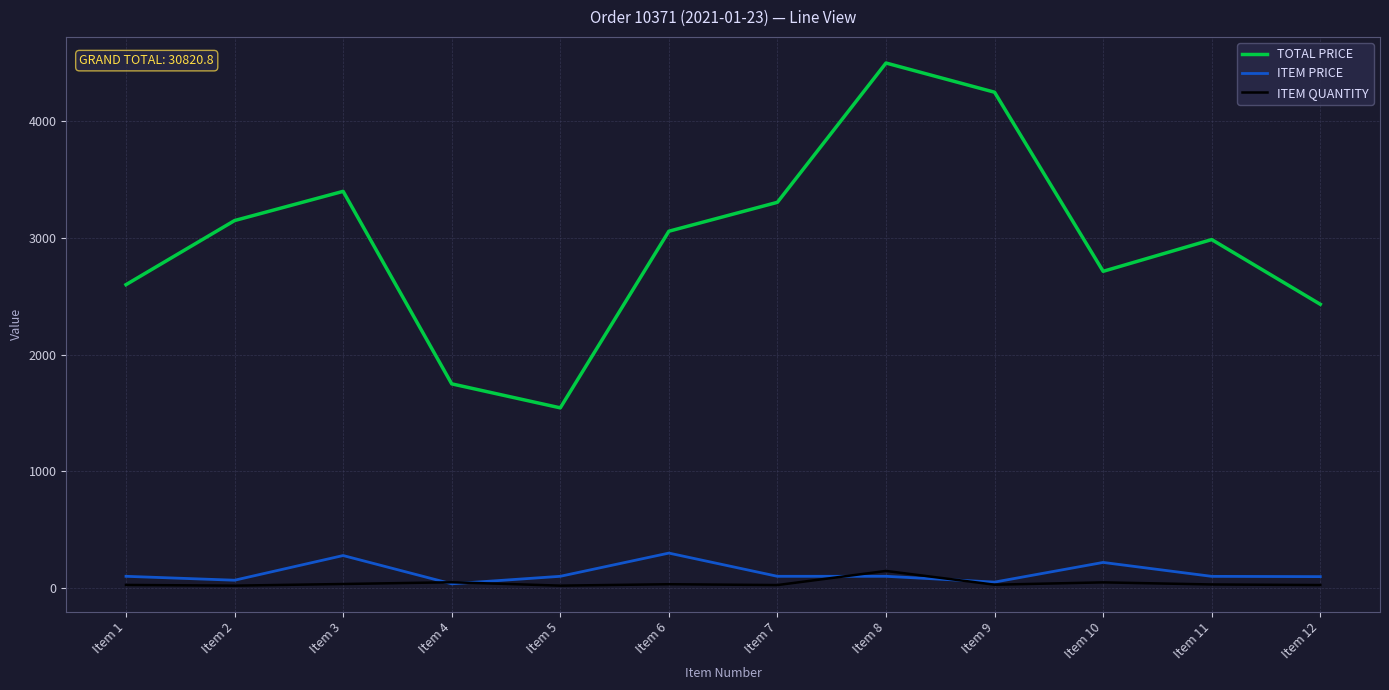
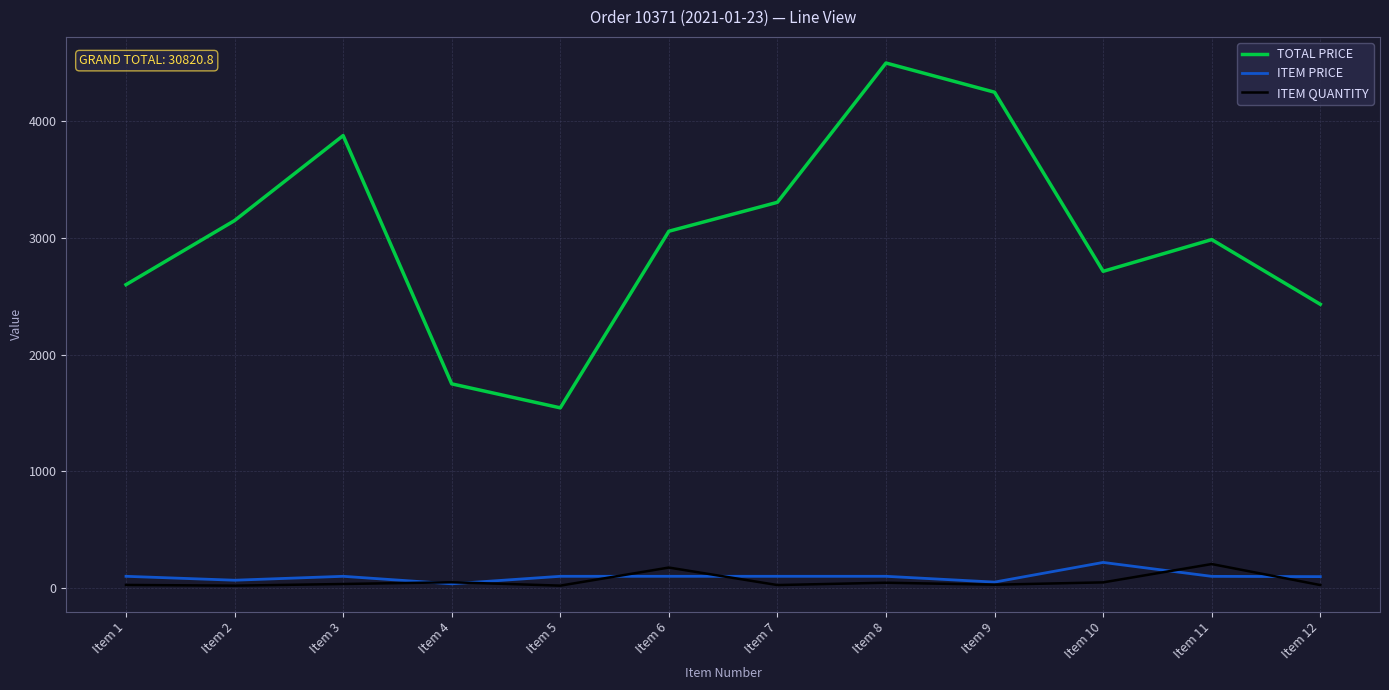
TOTAL PRICE, Item 3: 3400 -> 3880
ITEM PRICE, Item 3: 280 -> 100
ITEM PRICE, Item 6: 300 -> 100
ITEM QUANTITY, Item 6: 30 -> 180
ITEM QUANTITY, Item 8: 150 -> 50
ITEM QUANTITY, Item 11: 30 -> 210
